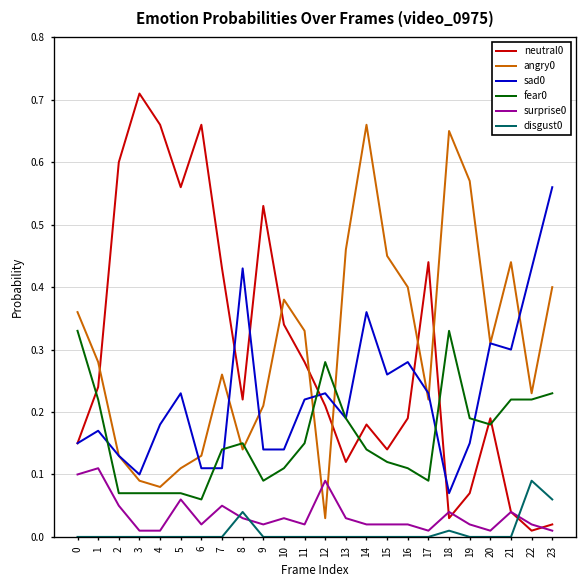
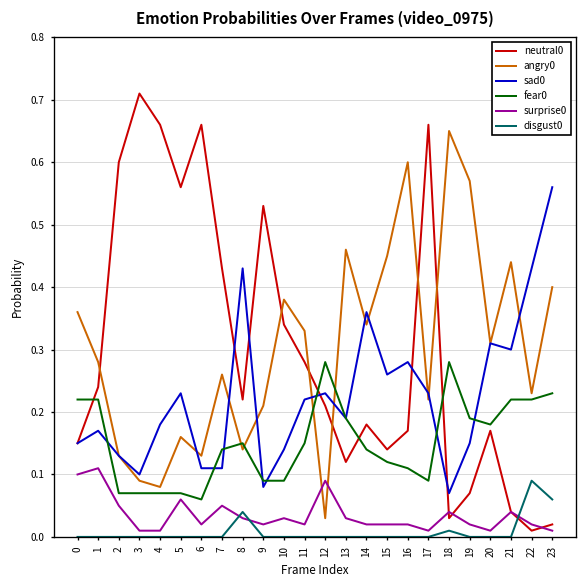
fear0, 0: 0.33 -> 0.22
angry0, 5: 0.11 -> 0.16
sad0, 9: 0.14 -> 0.08
fear0, 10: 0.11 -> 0.09
angry0, 14: 0.66 -> 0.34
neutral0, 16: 0.19 -> 0.17
angry0, 16: 0.4 -> 0.6
neutral0, 17: 0.44 -> 0.66
fear0, 18: 0.33 -> 0.28
neutral0, 20: 0.19 -> 0.17
